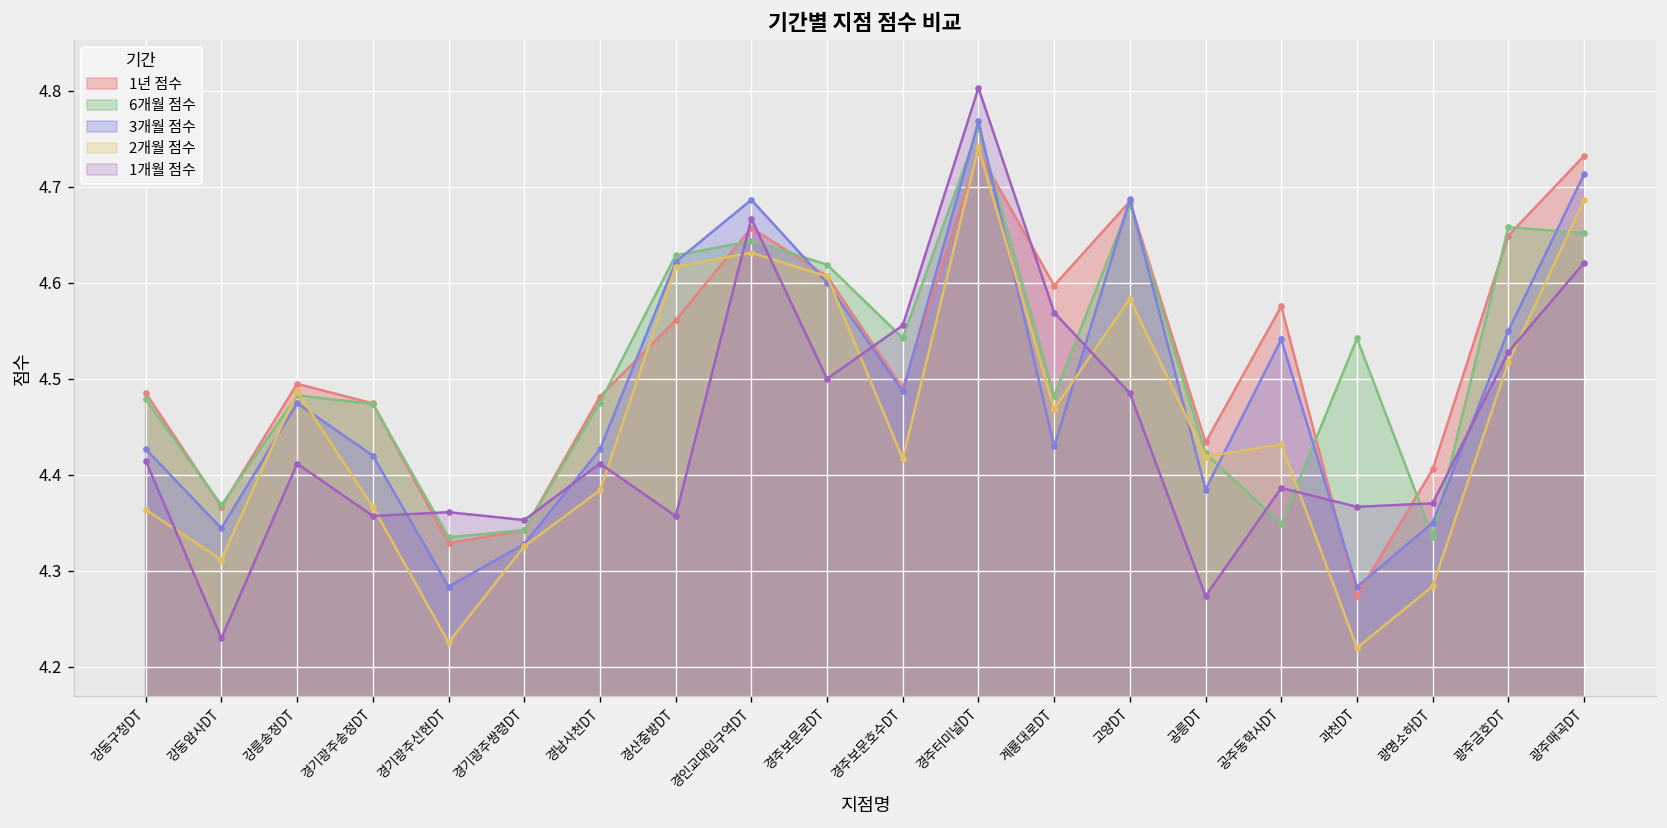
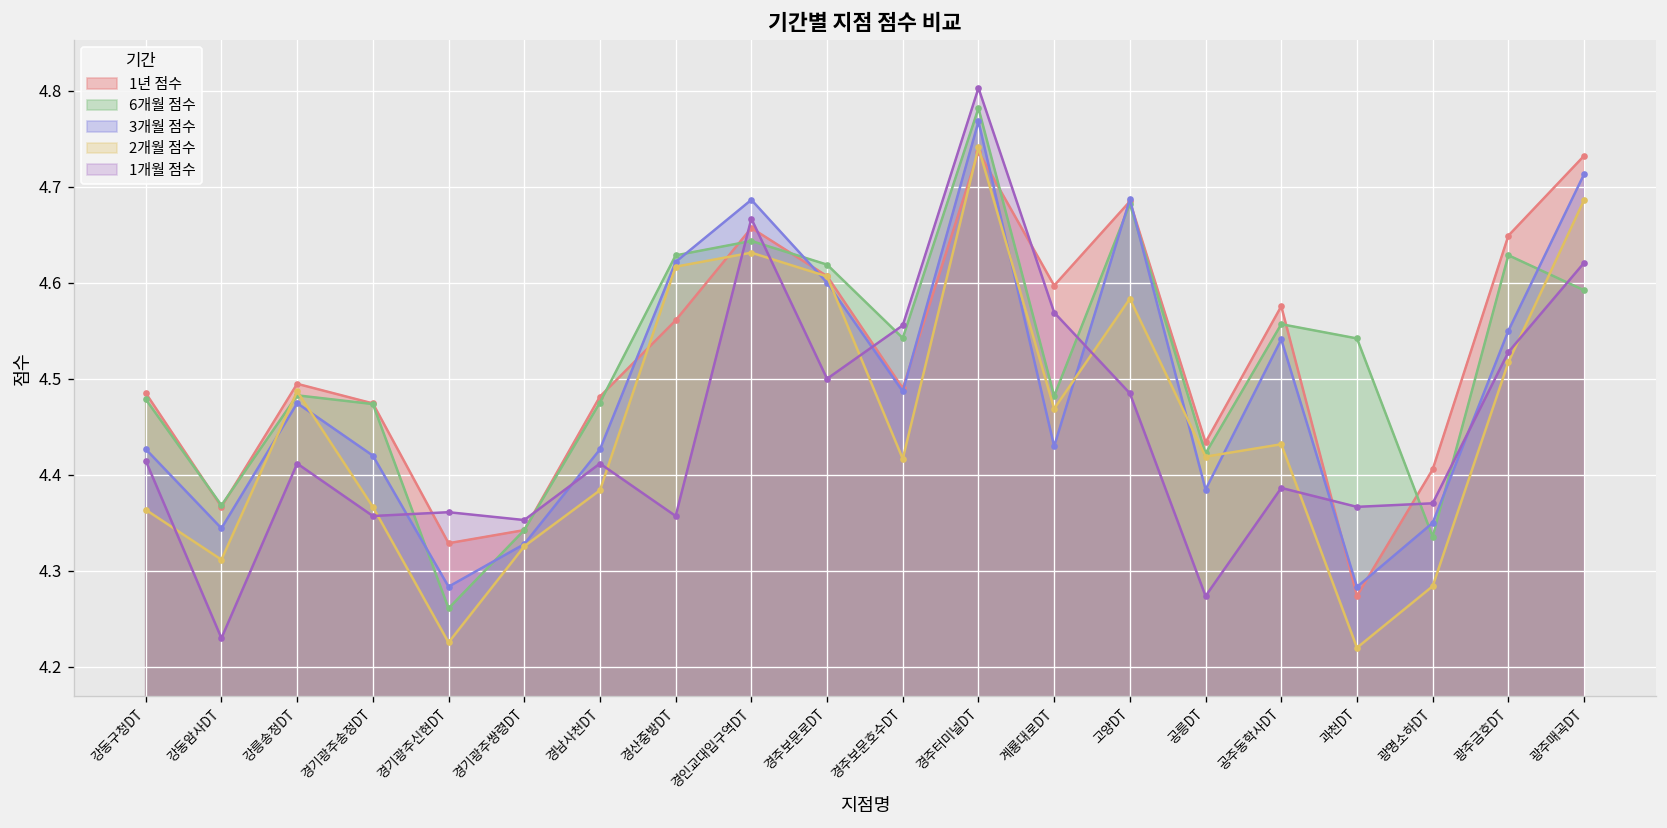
6개월 점수, 경기광주신현DT: 4.34 -> 4.26
6개월 점수, 경주터미널DT: 4.76 -> 4.78
6개월 점수, 공주동학사DT: 4.35 -> 4.56
6개월 점수, 광주금호DT: 4.66 -> 4.63
6개월 점수, 광주매곡DT: 4.65 -> 4.59
